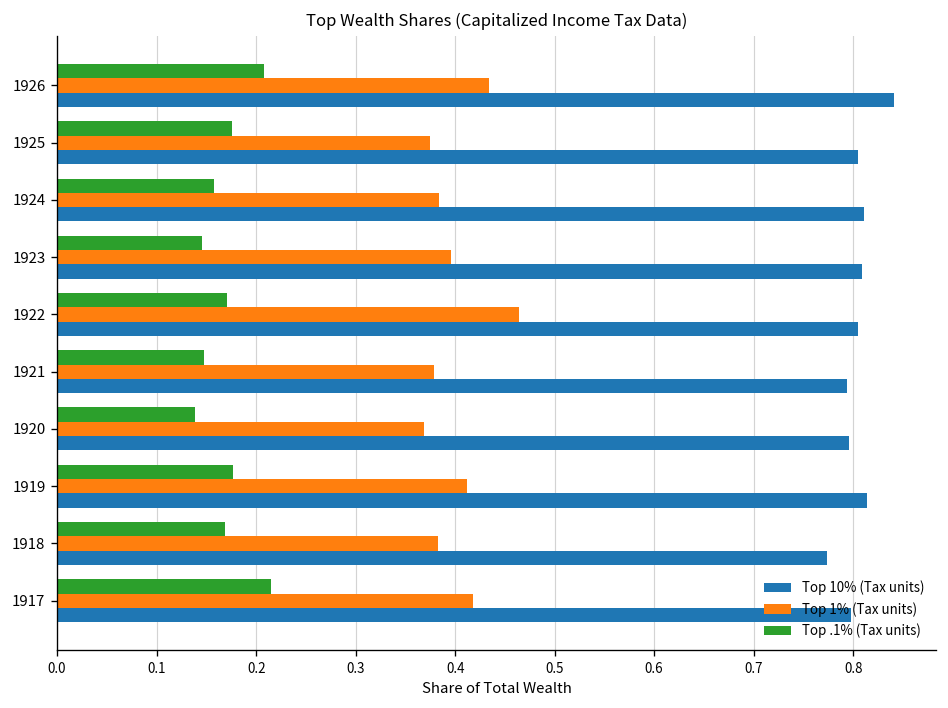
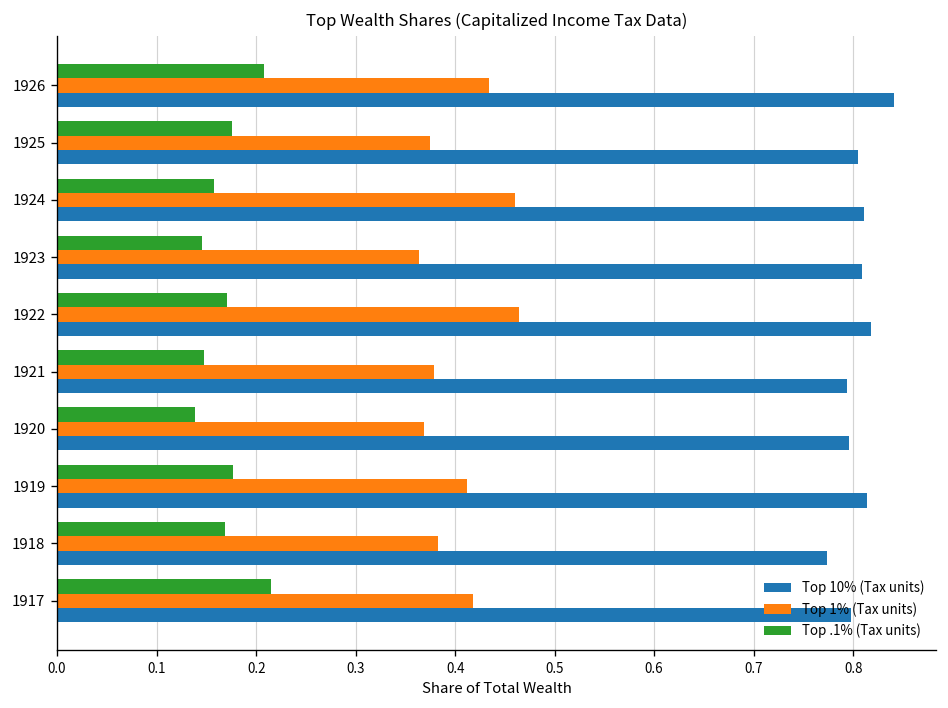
Top 1% (Tax units), 1924: 0.38 -> 0.46
Top 1% (Tax units), 1923: 0.40 -> 0.36
Top 10% (Tax units), 1922: 0.81 -> 0.82
